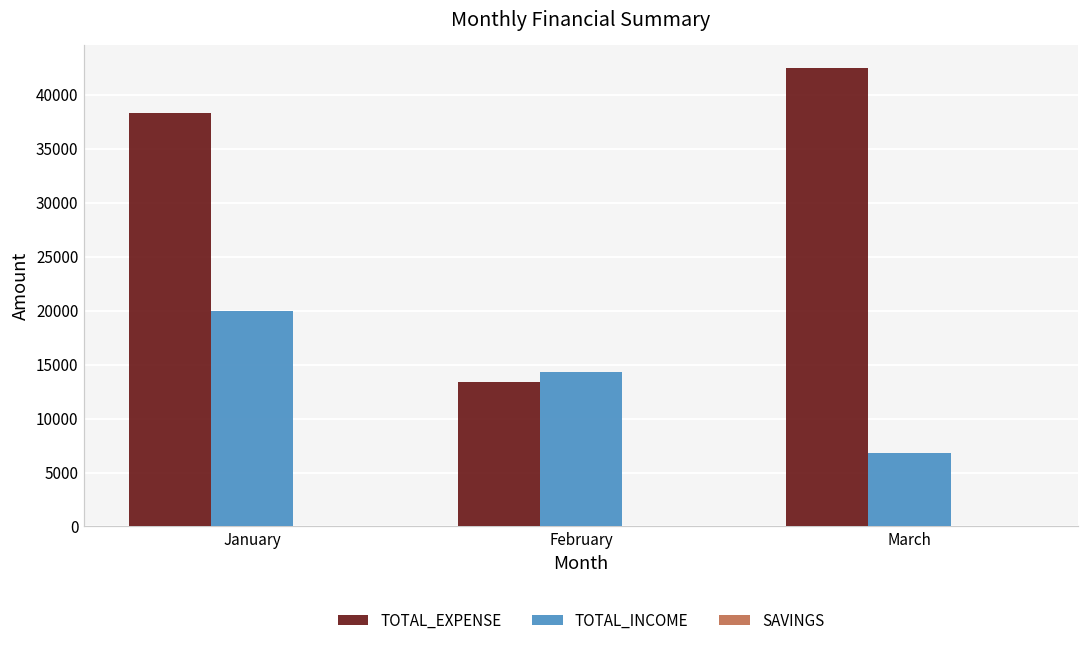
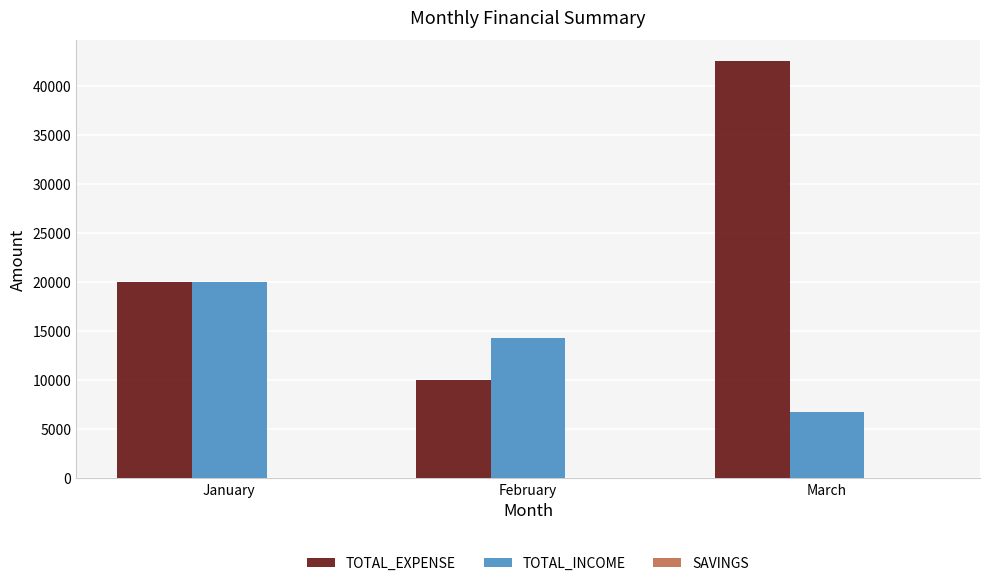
TOTAL_EXPENSE, January: 38000 -> 20000
TOTAL_EXPENSE, February: 13000 -> 10000
